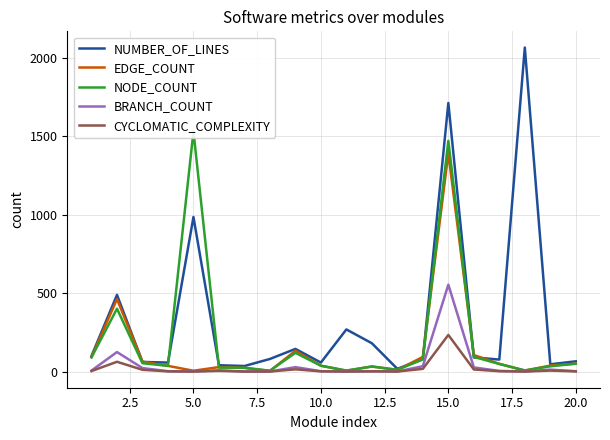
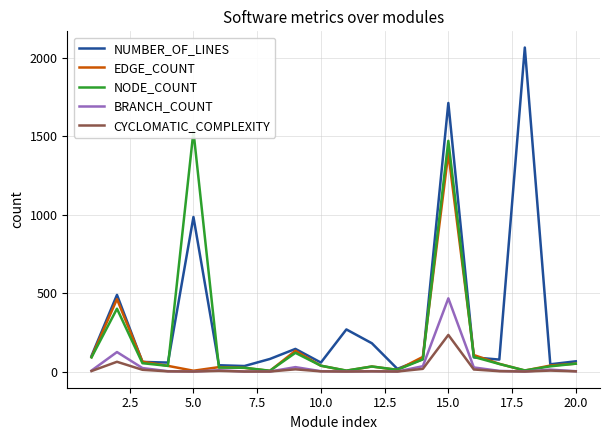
BRANCH_COUNT, 15.0: 550 -> 470
